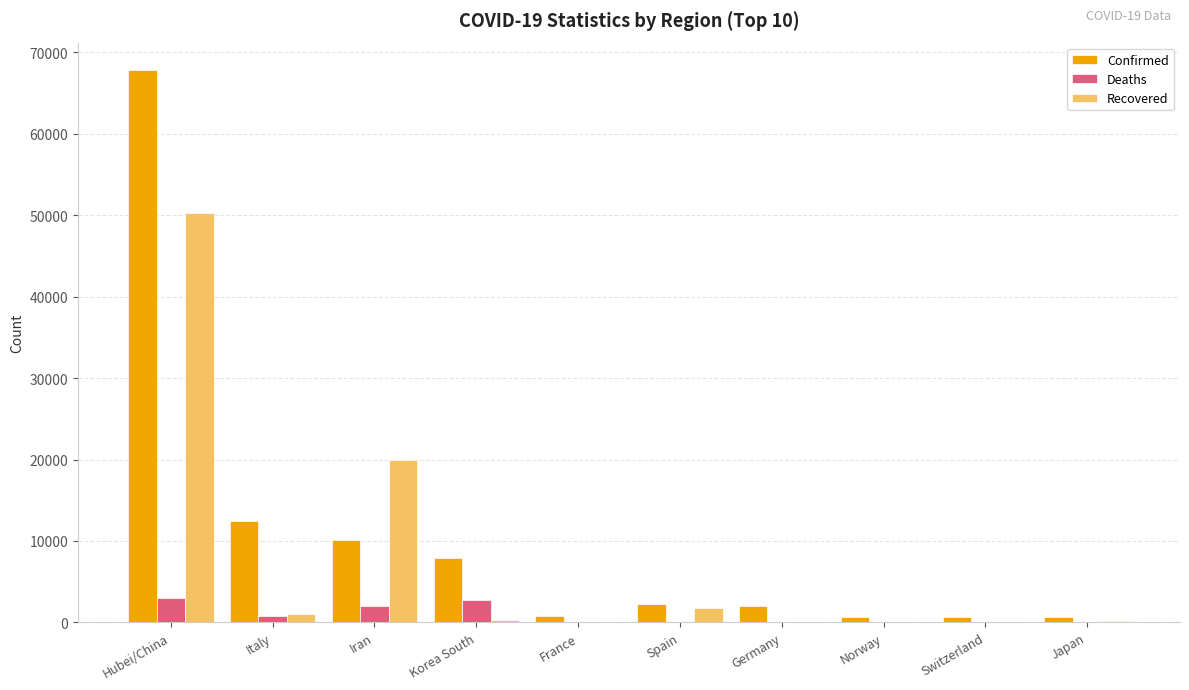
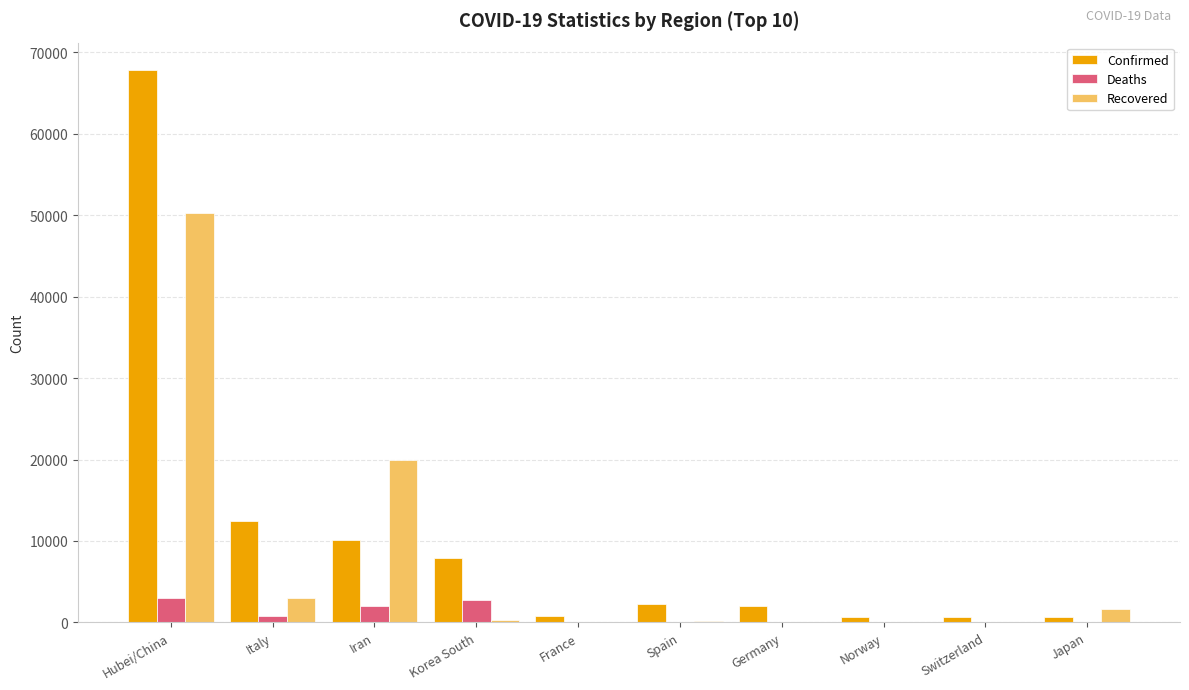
Recovered, Italy: 1000 -> 3000
Recovered, Spain: 2000 -> 0
Recovered, Japan: 0 -> 2000
